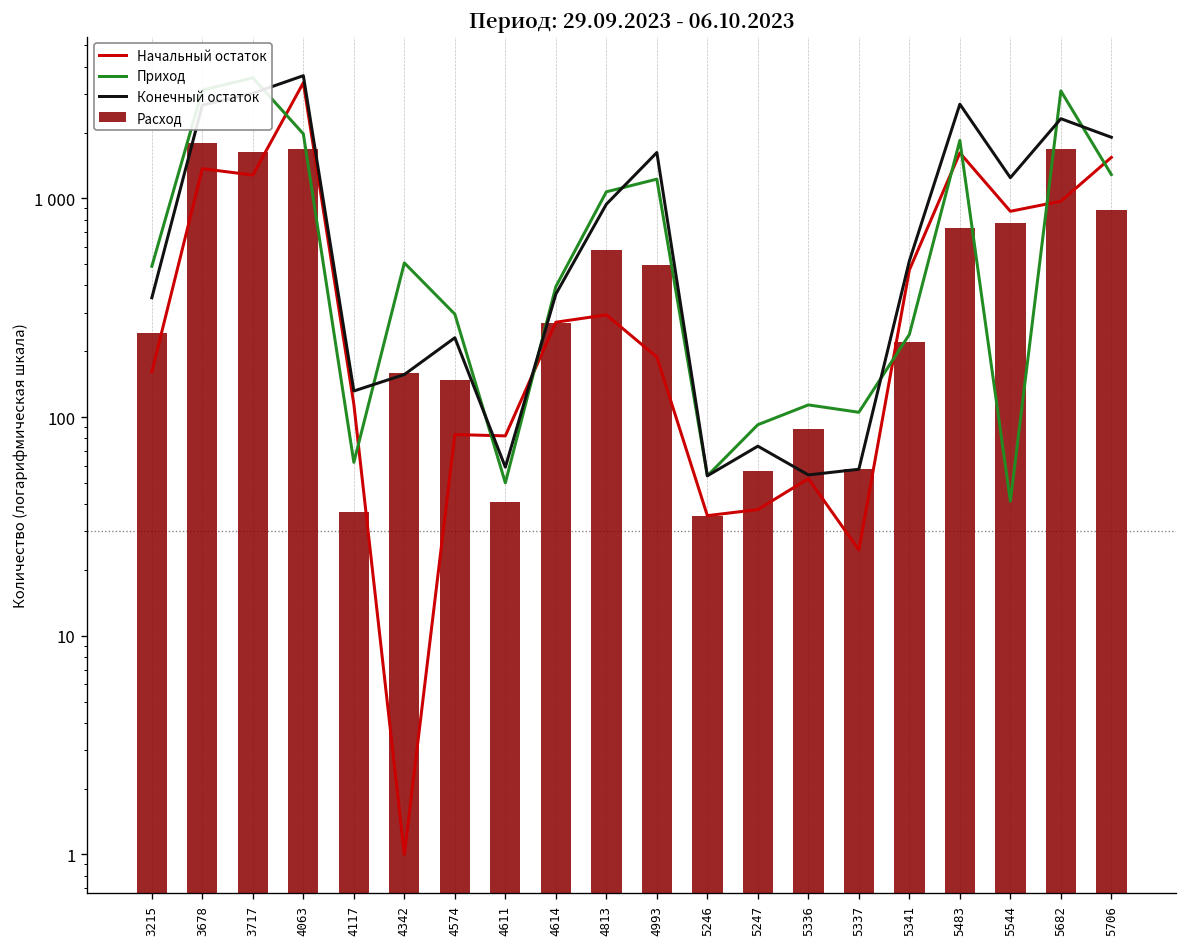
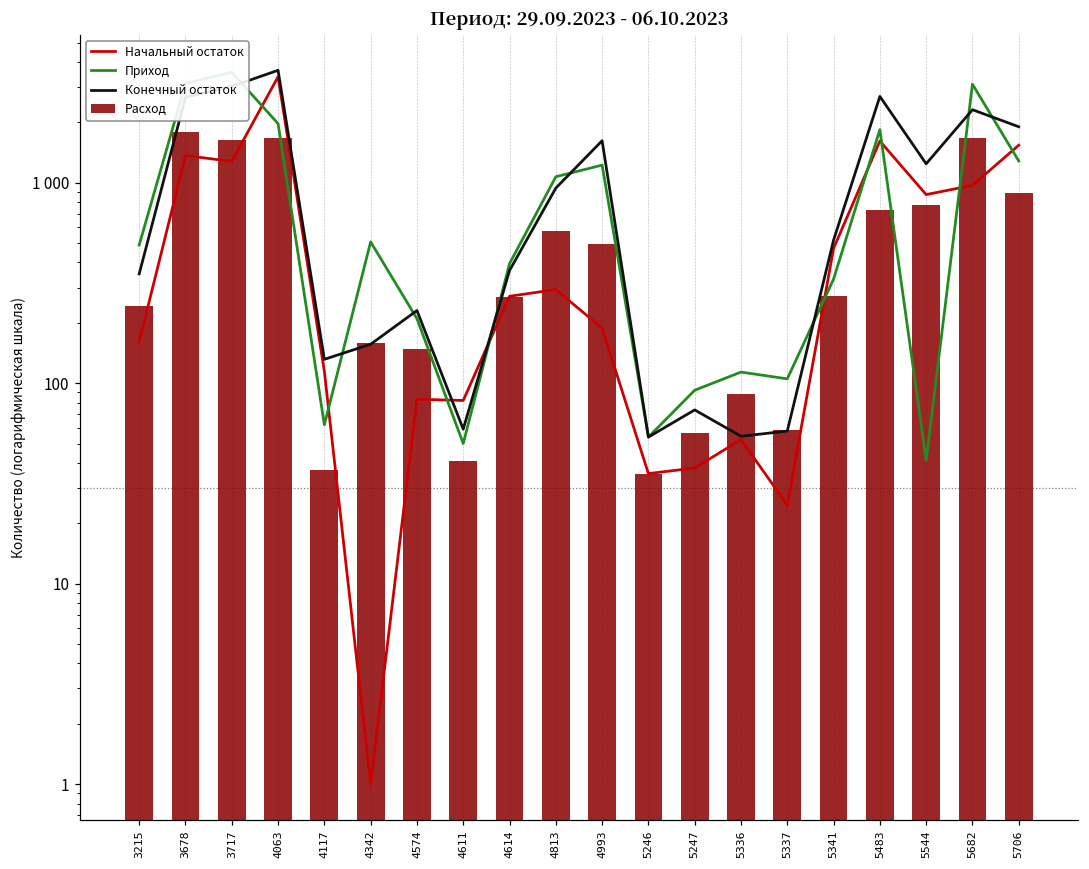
Приход, 4574: 300 -> 210
Расход, 5341: 220 -> 270
Приход, 5341: 240 -> 330
